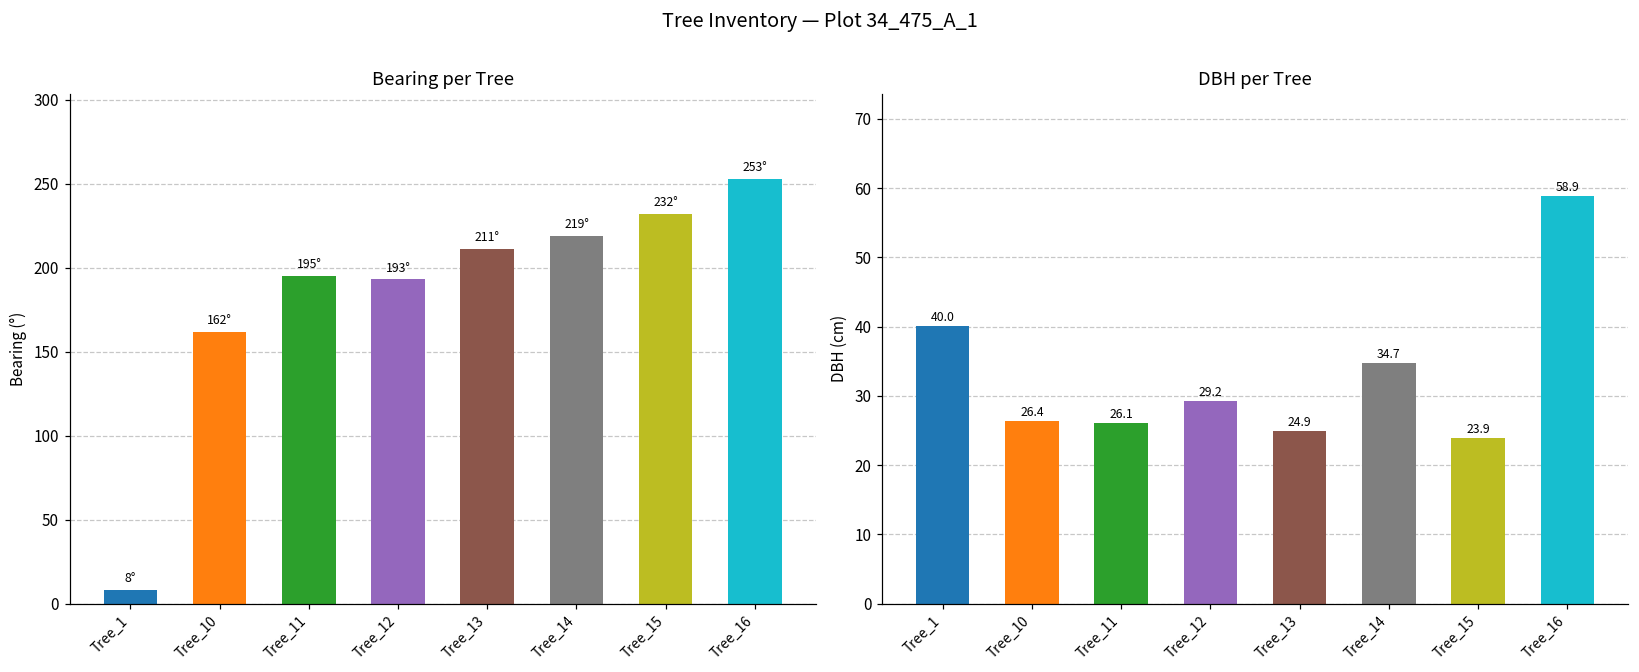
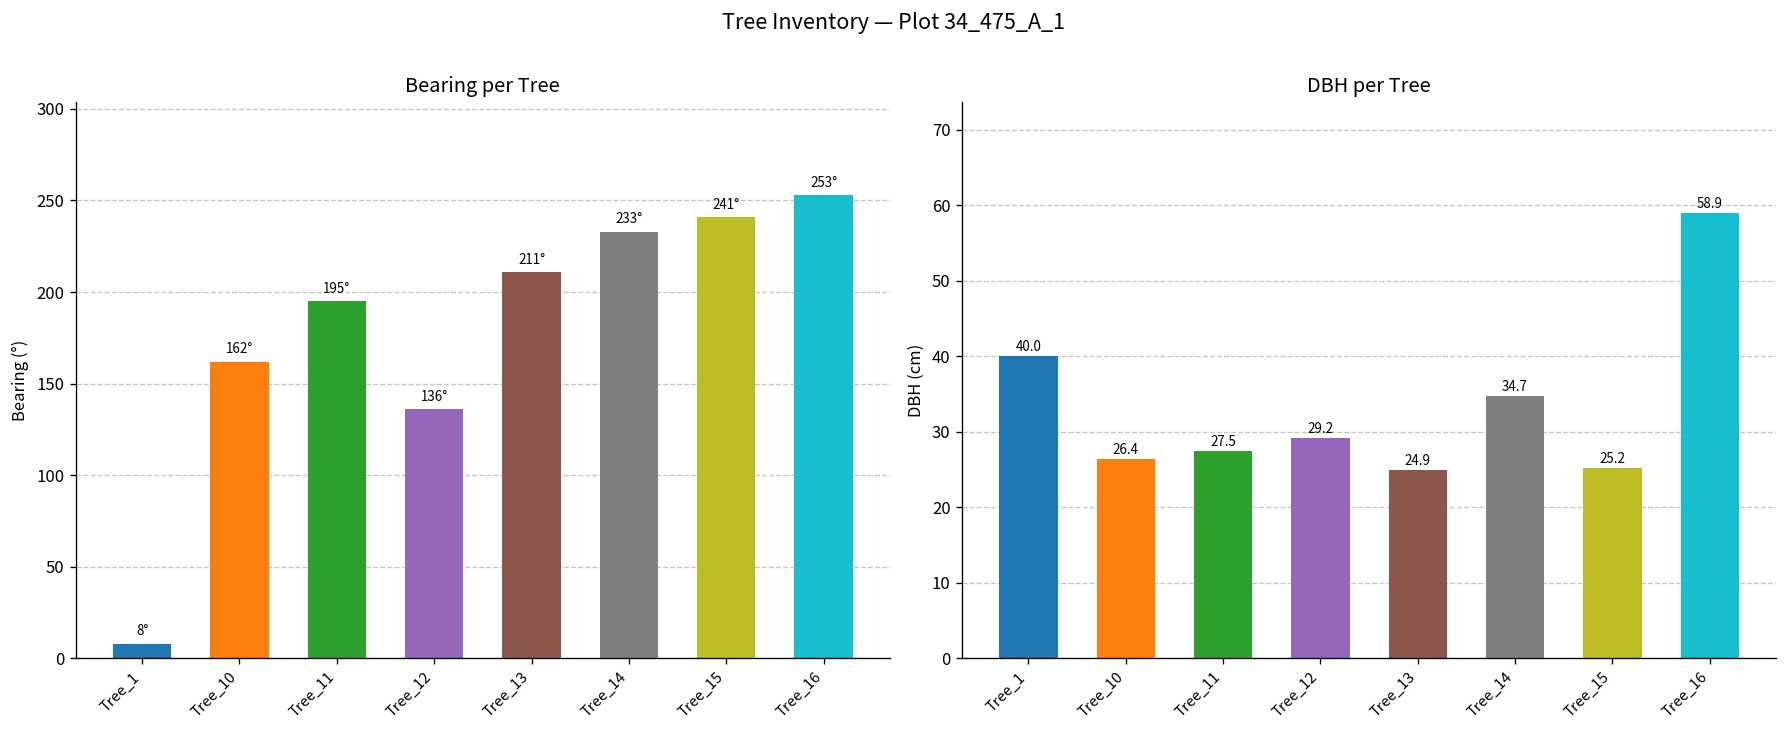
Bearing per Tree, Tree_12: 193° -> 136°
Bearing per Tree, Tree_14: 219° -> 233°
Bearing per Tree, Tree_15: 232° -> 241°
DBH per Tree, Tree_11: 26.1 -> 27.5
DBH per Tree, Tree_15: 23.9 -> 25.2
